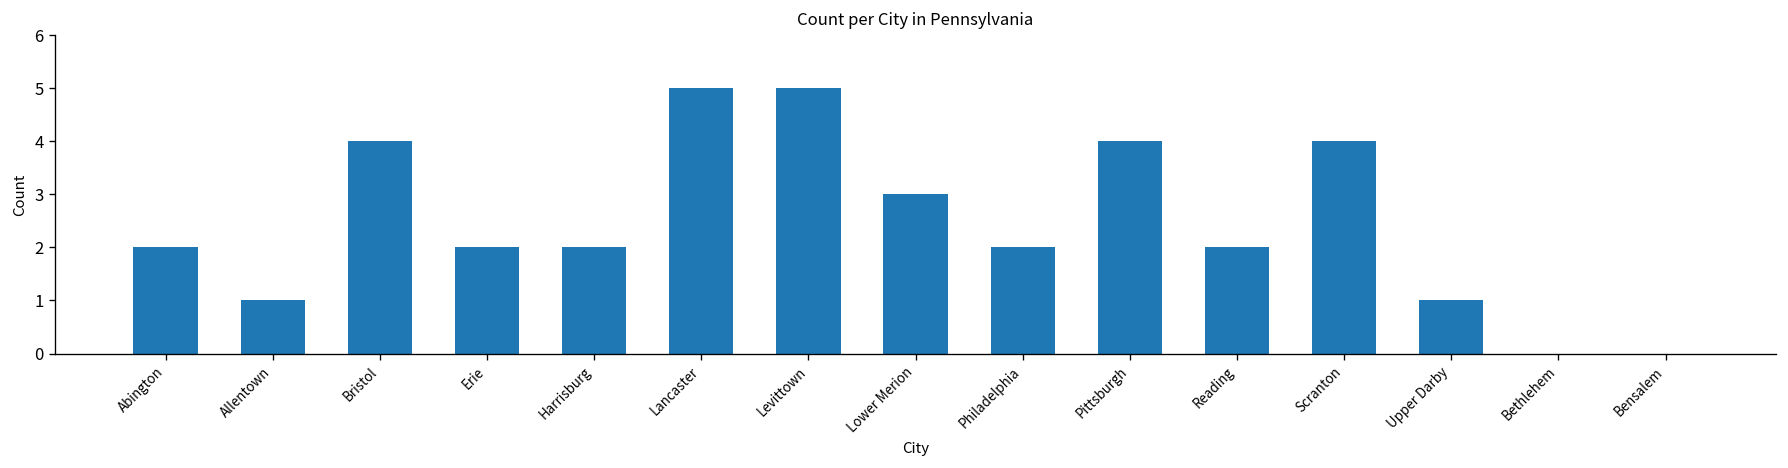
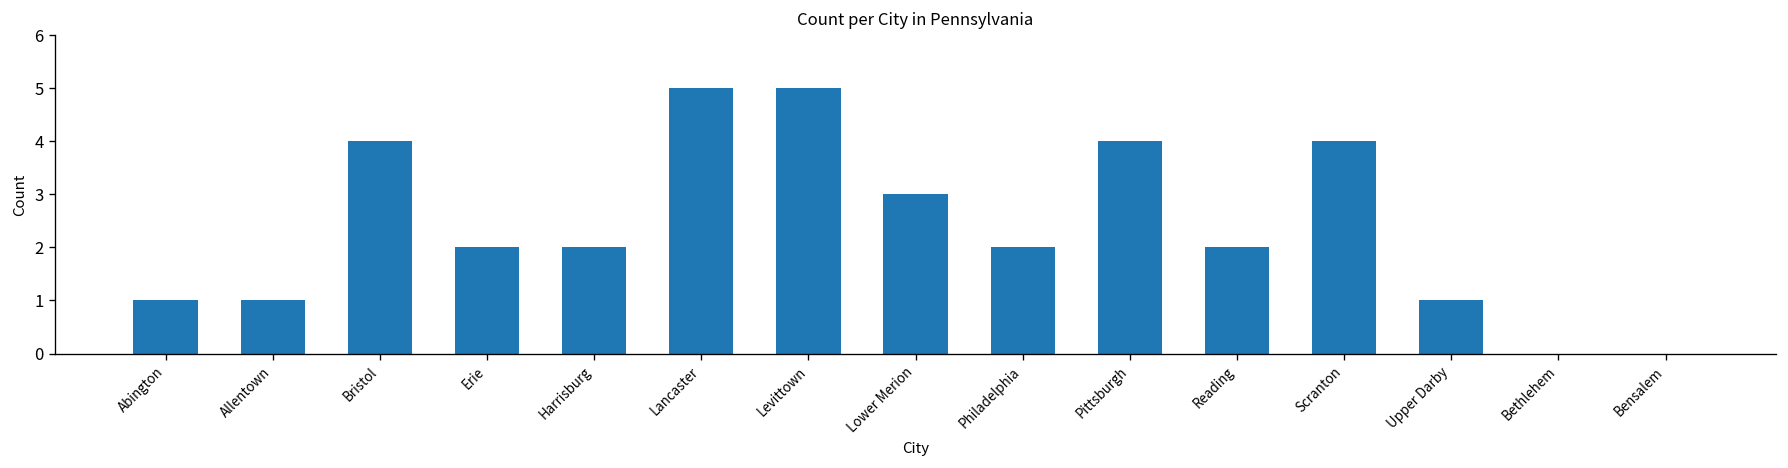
Abington: 2 -> 1
